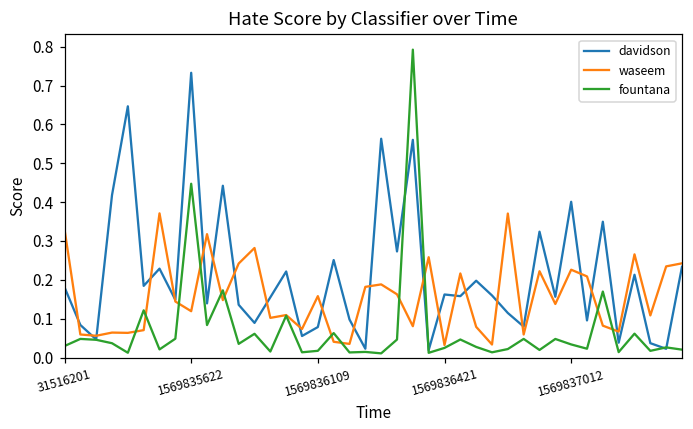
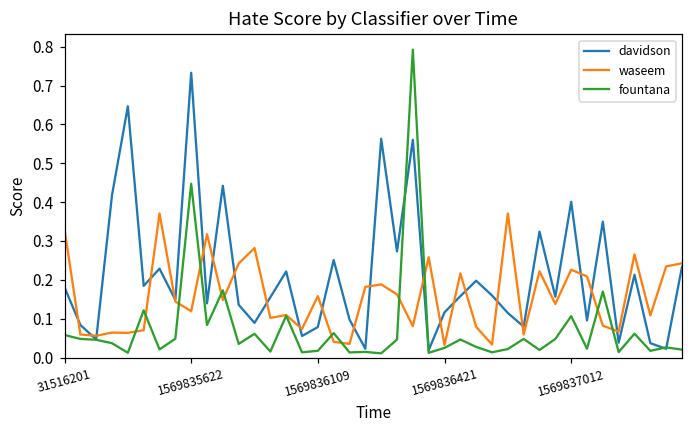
fountana, 31516201: 0.03 -> 0.06
davidson, 1569836421: 0.16 -> 0.12
fountana, 1569837012: 0.03 -> 0.11
